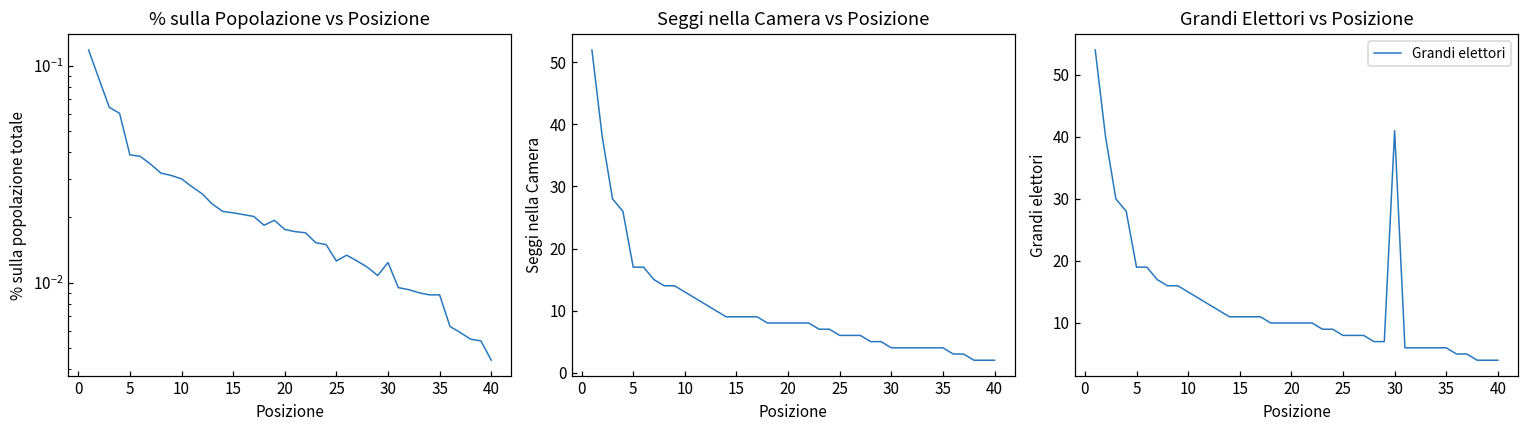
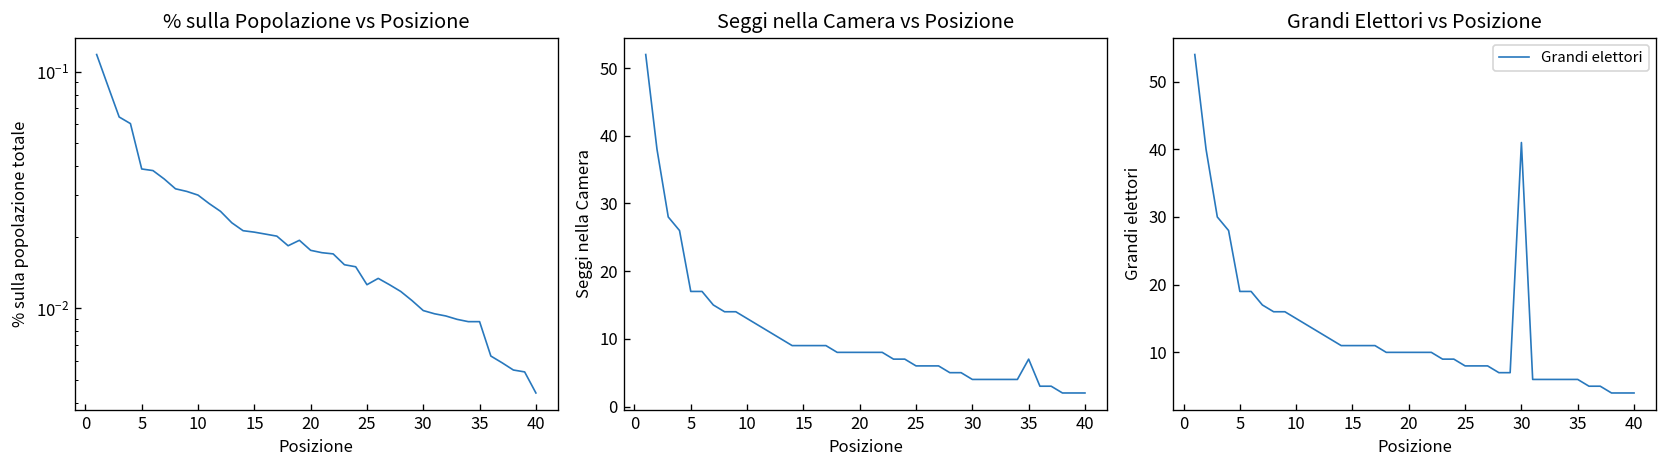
% sulla Popolazione vs Posizione, 30: 0.012 -> 0.010
Seggi nella Camera vs Posizione, 35: 4 -> 7
